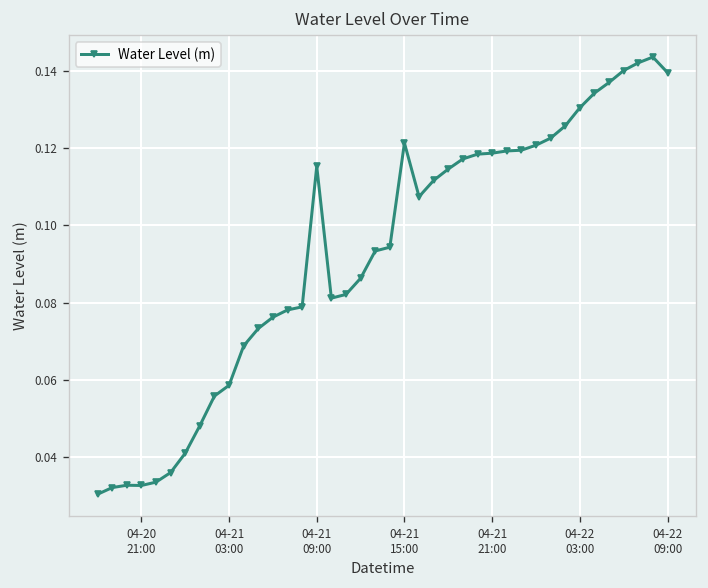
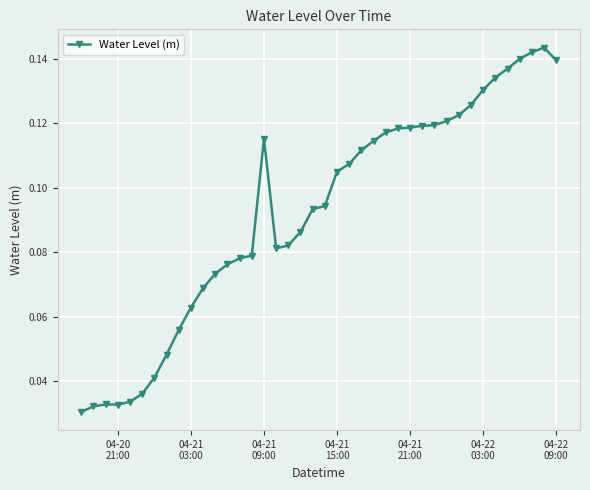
04-21 03:00: 0.059 -> 0.063
04-21 15:00: 0.121 -> 0.105
